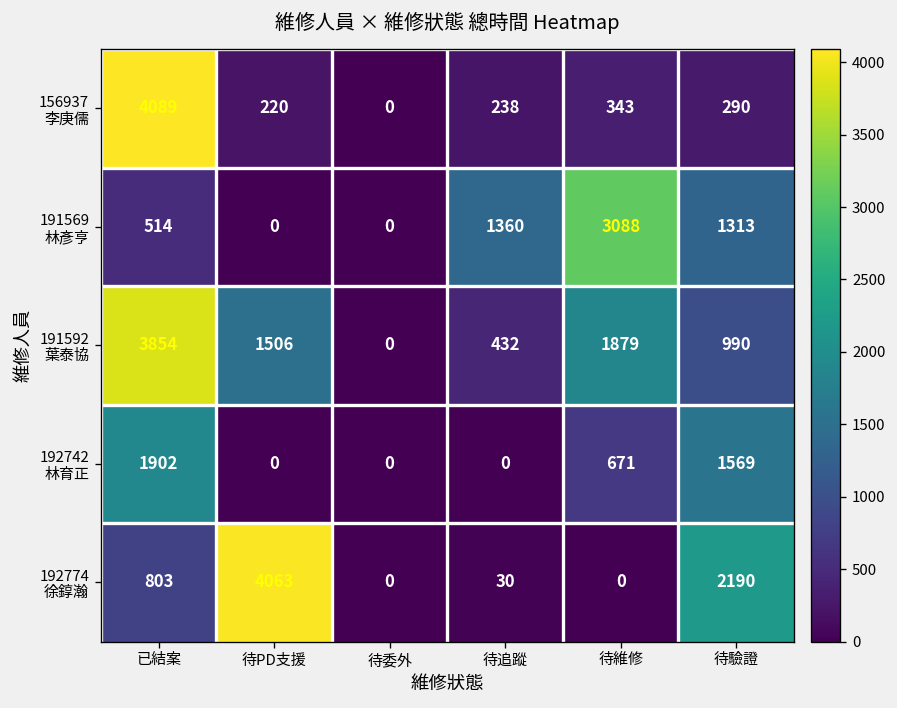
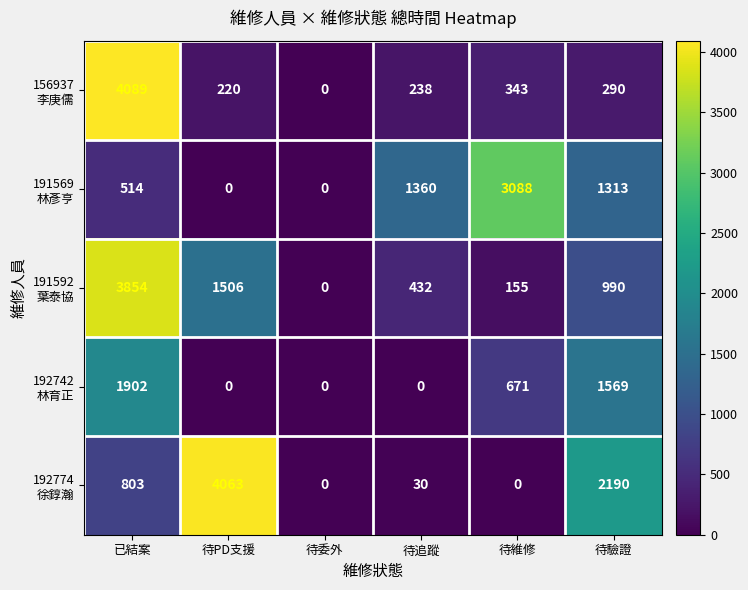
191592 葉泰協, 待維修: 1879 -> 155
